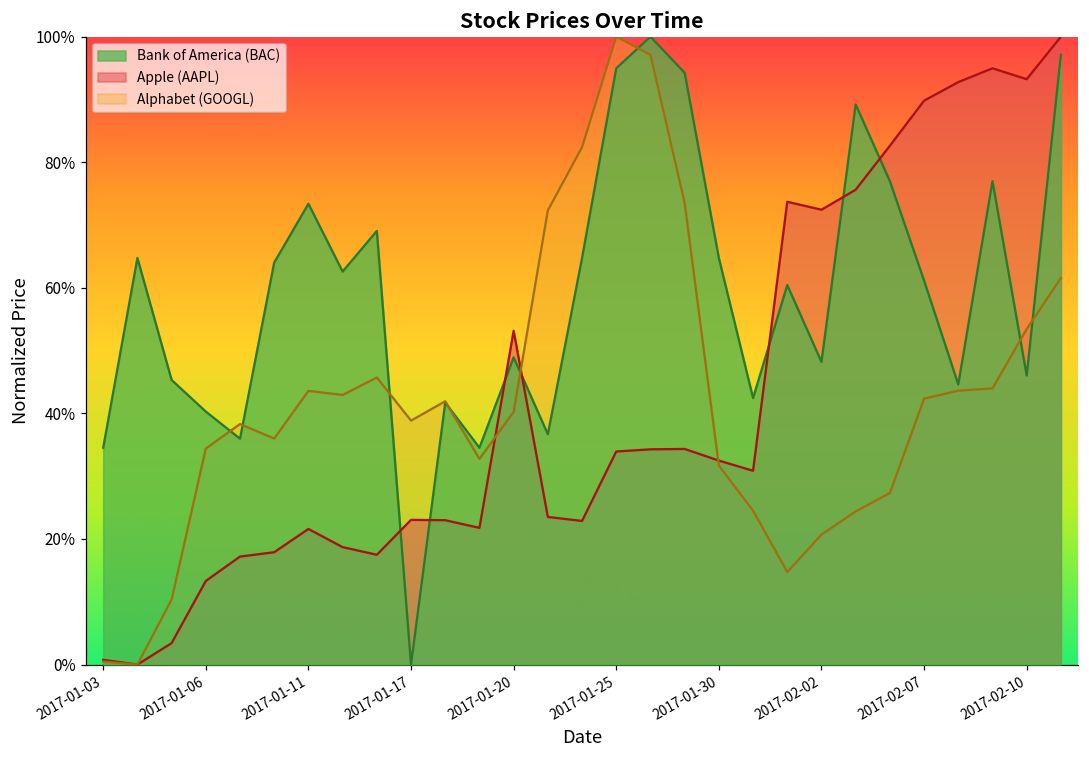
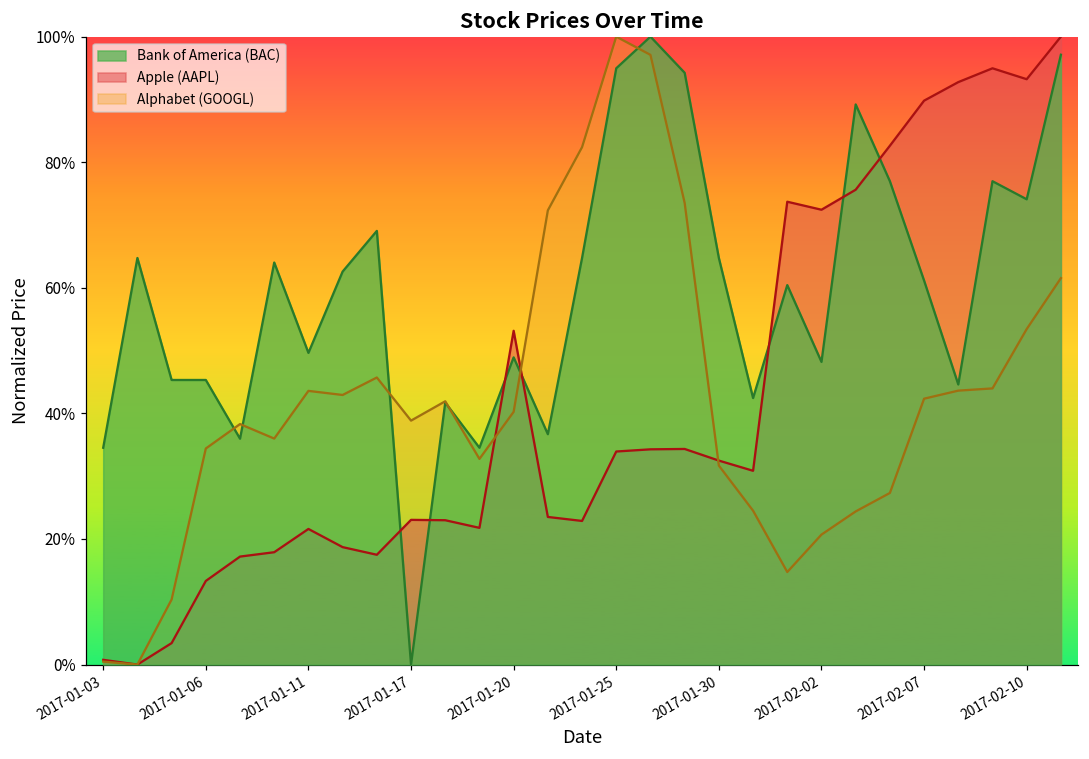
Bank of America (BAC), 2017-01-06: 40% -> 45%
Bank of America (BAC), 2017-01-11: 73% -> 50%
Bank of America (BAC), 2017-02-10: 46% -> 74%
